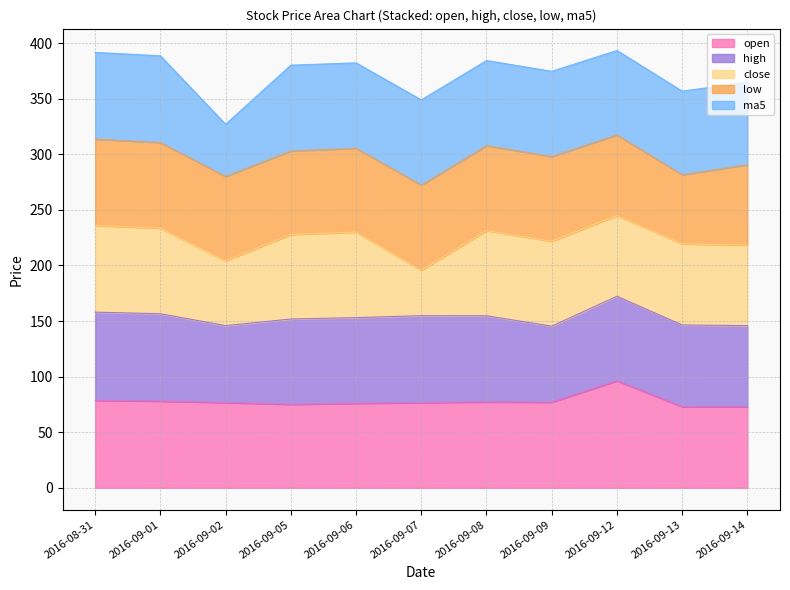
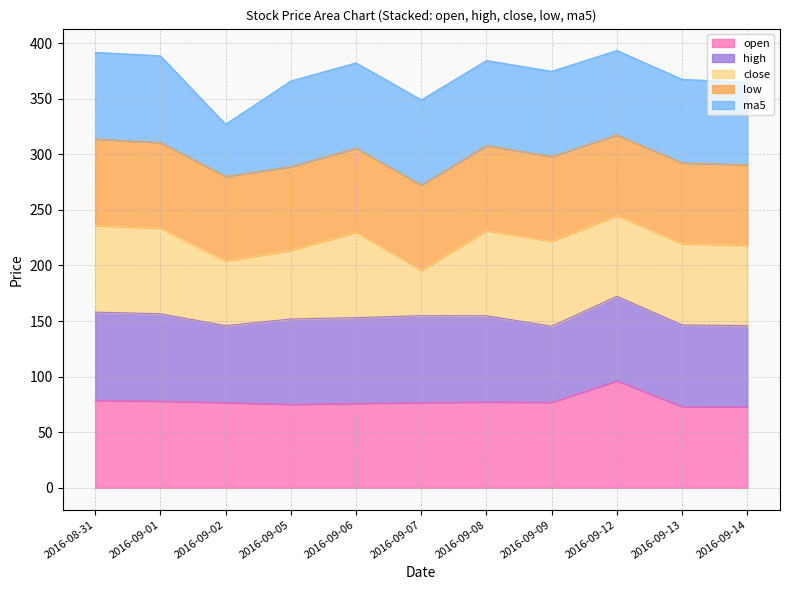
close, 2016-09-05: 76 -> 62
low, 2016-09-13: 62 -> 73
